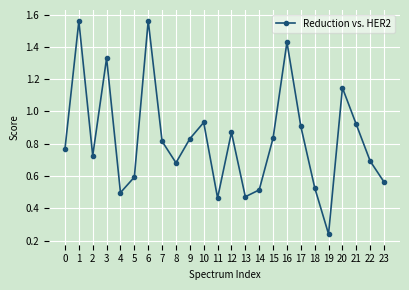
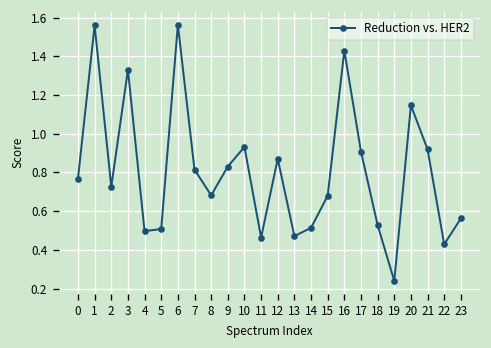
5: 0.59 -> 0.51
15: 0.83 -> 0.68
22: 0.69 -> 0.43
